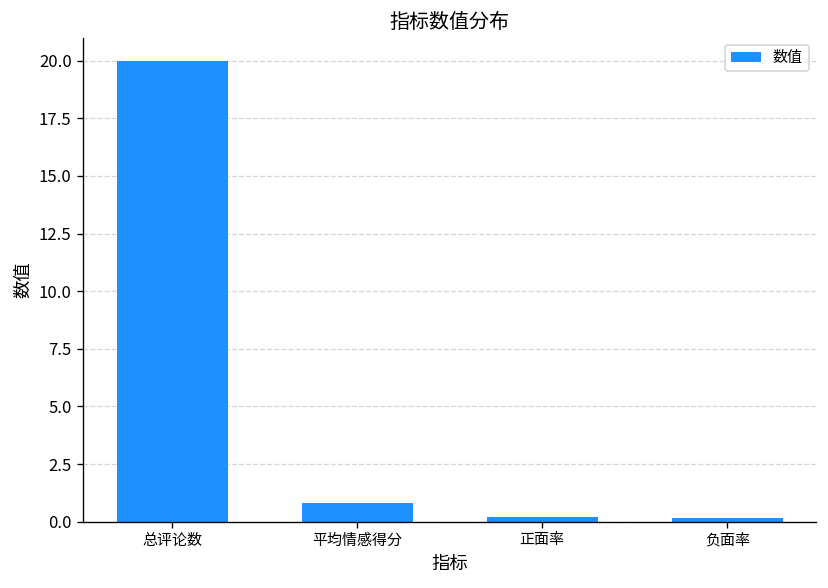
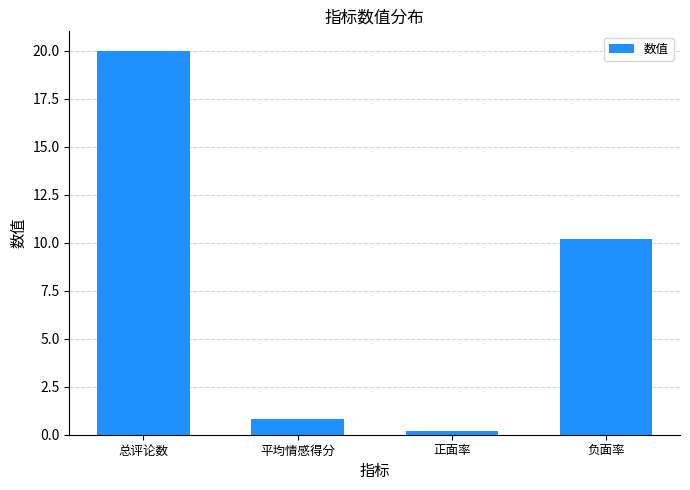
负面率: 0.2 -> 10.2
